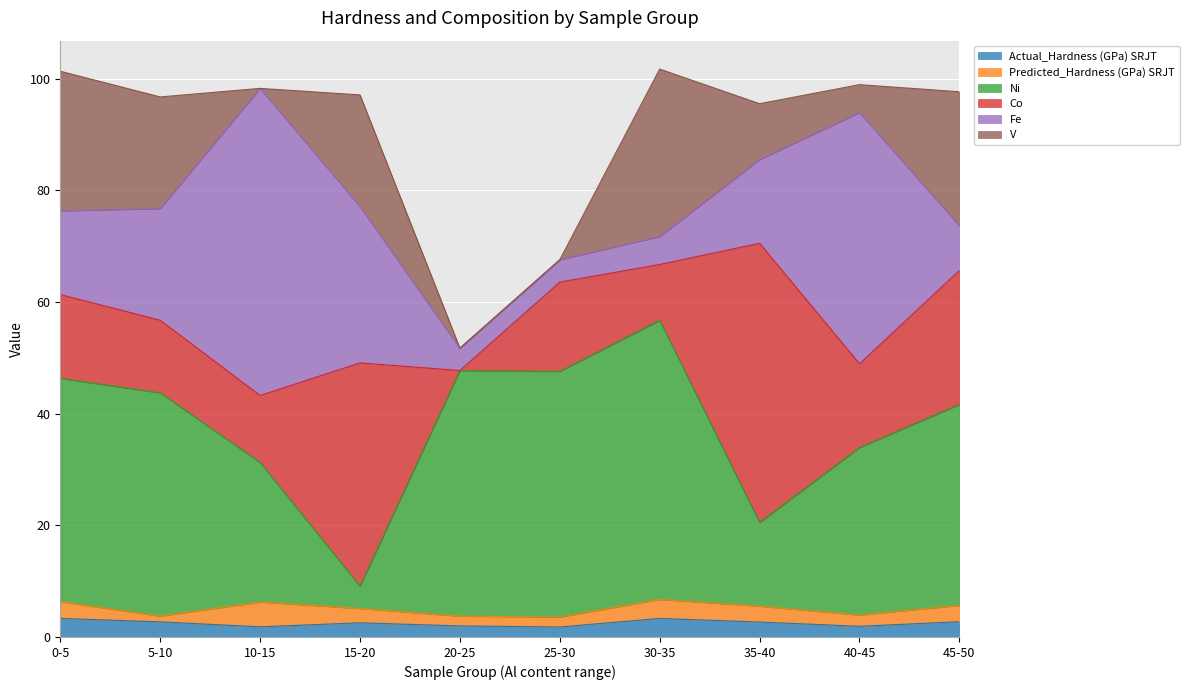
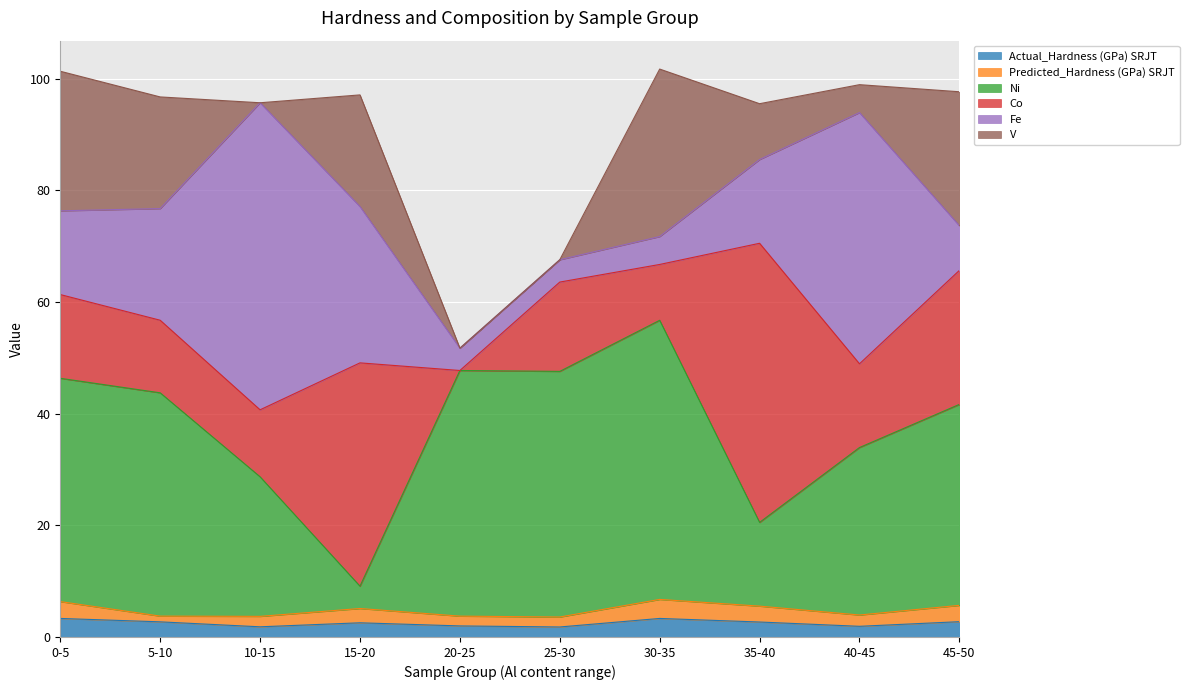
Predicted_Hardness (GPa) SRJT, 10-15: 4 -> 2
